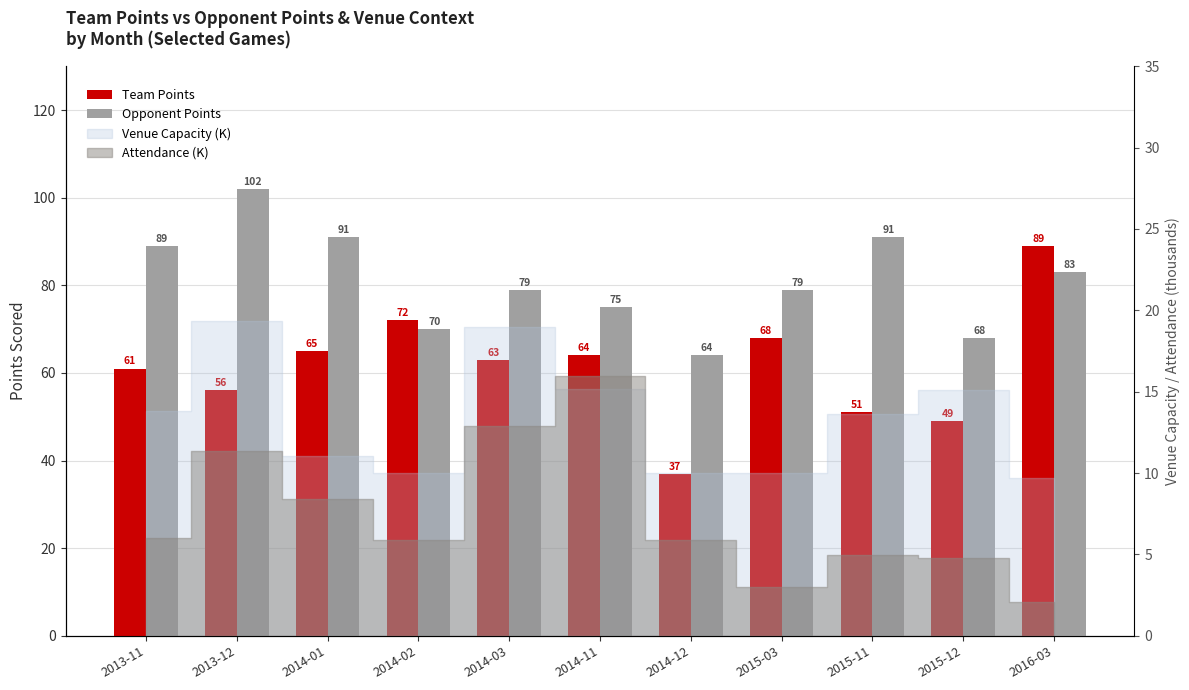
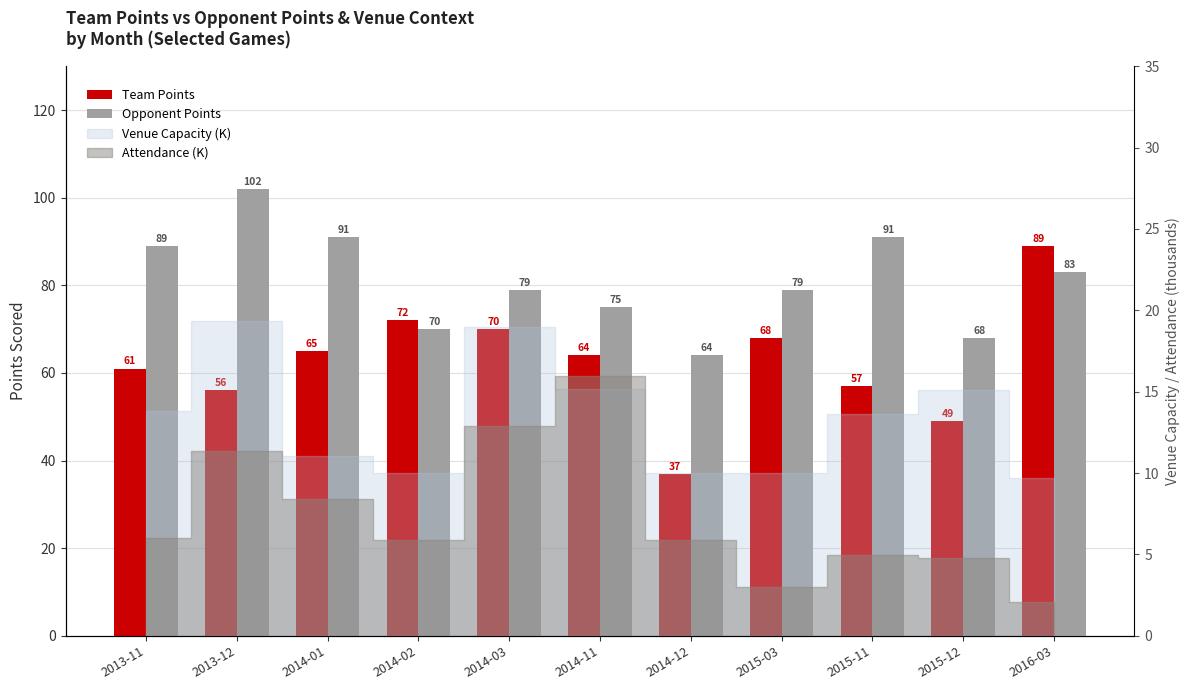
Team Points, 2014-03: 63 -> 70
Team Points, 2015-11: 51 -> 57
